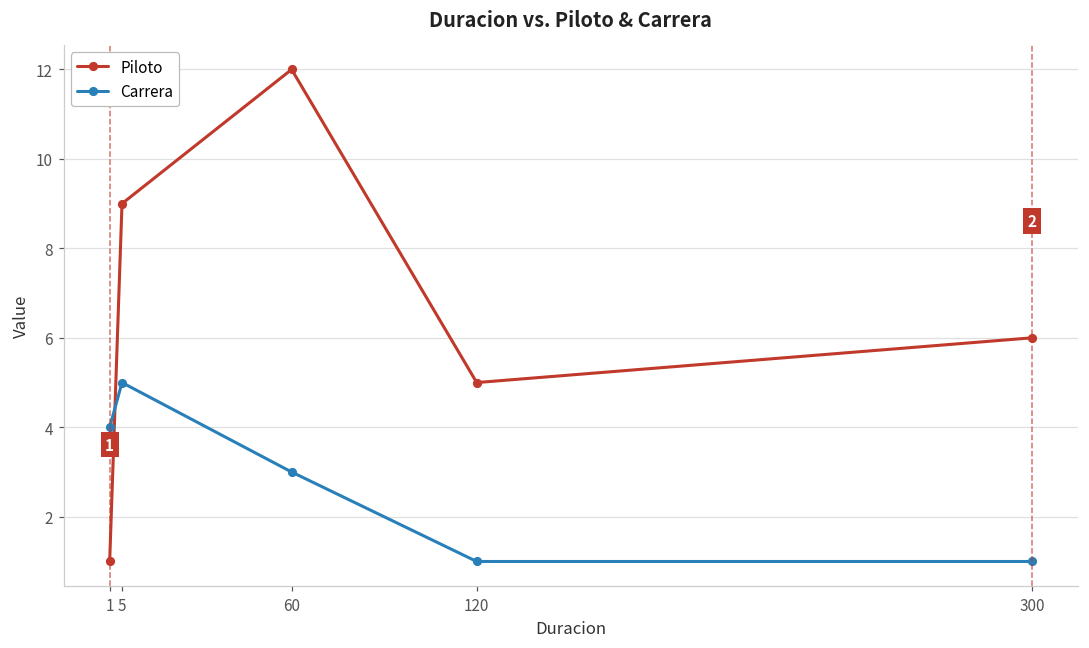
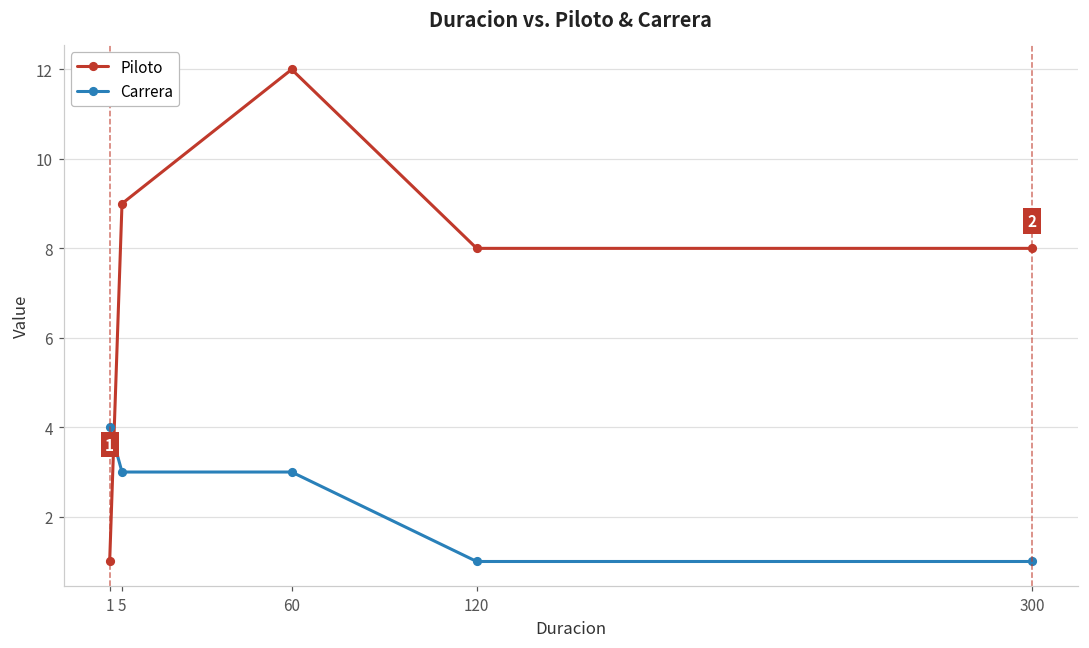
Carrera, 5: 5 -> 3
Piloto, 120: 5 -> 8
Piloto, 300: 6 -> 8
